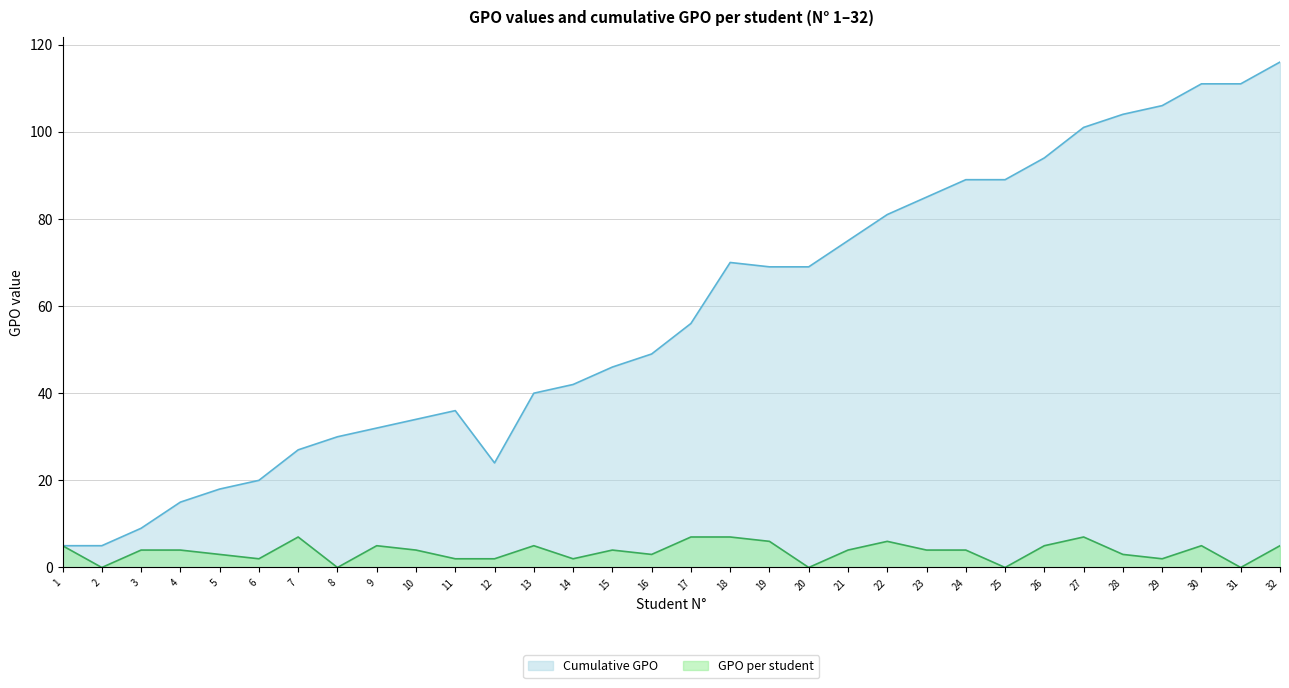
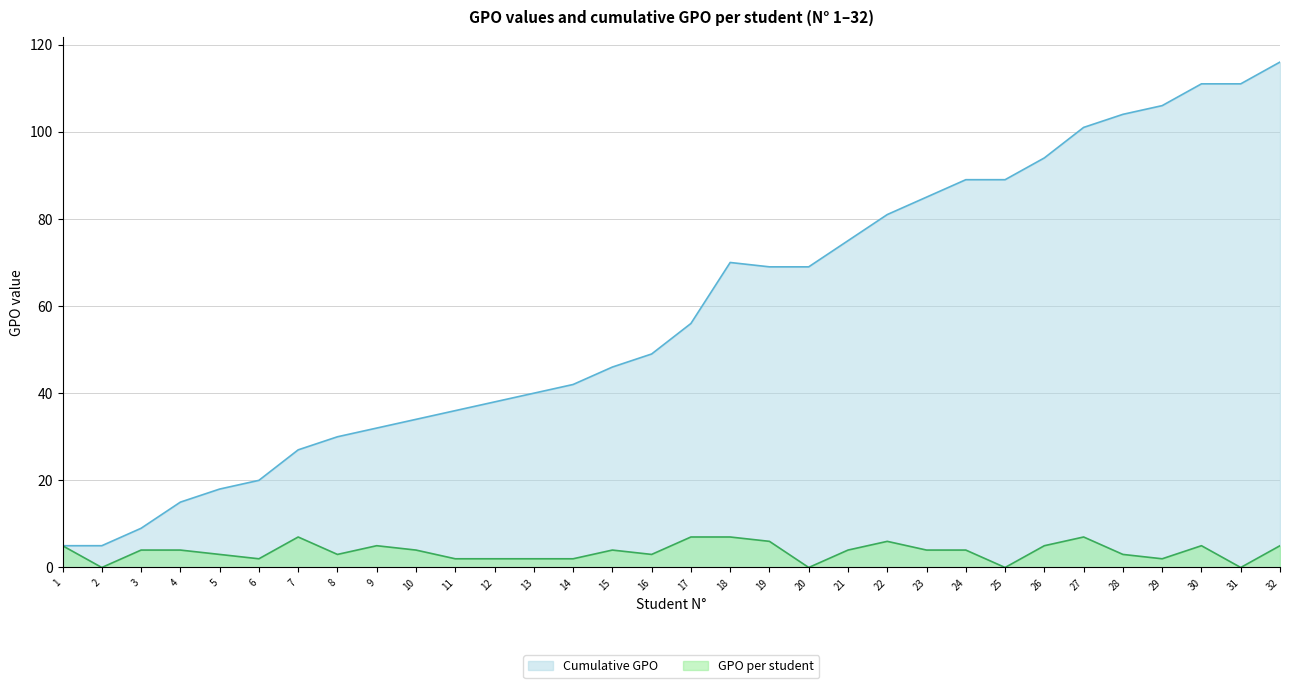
GPO per student, 8: 0 -> 3
Cumulative GPO, 12: 24 -> 38
GPO per student, 13: 5 -> 2
